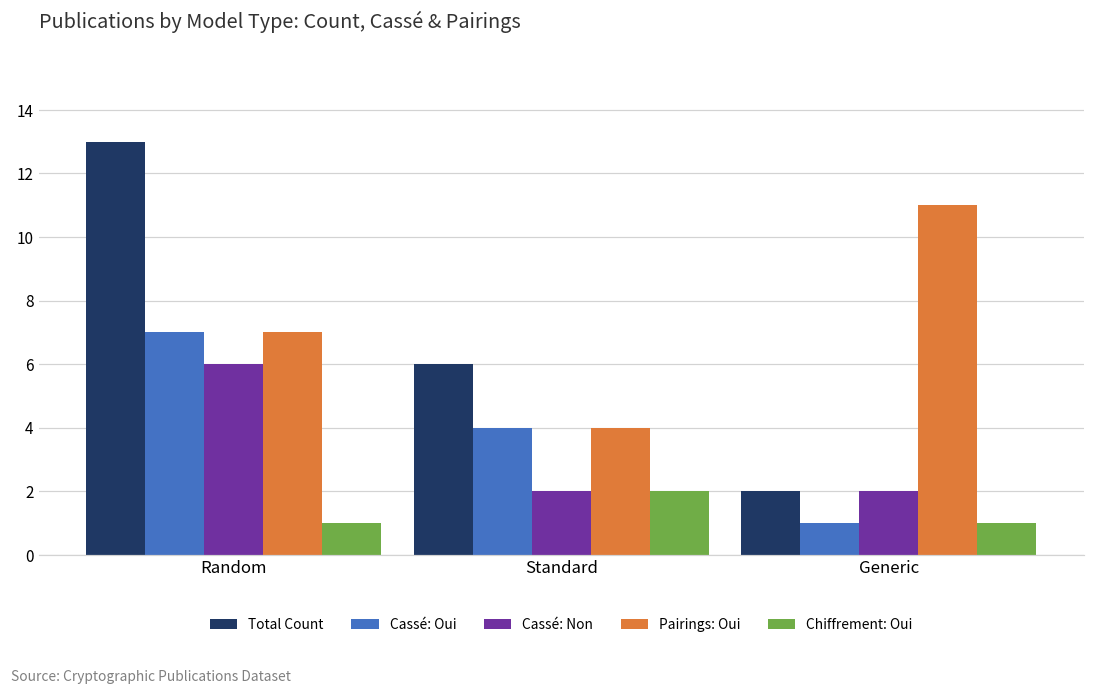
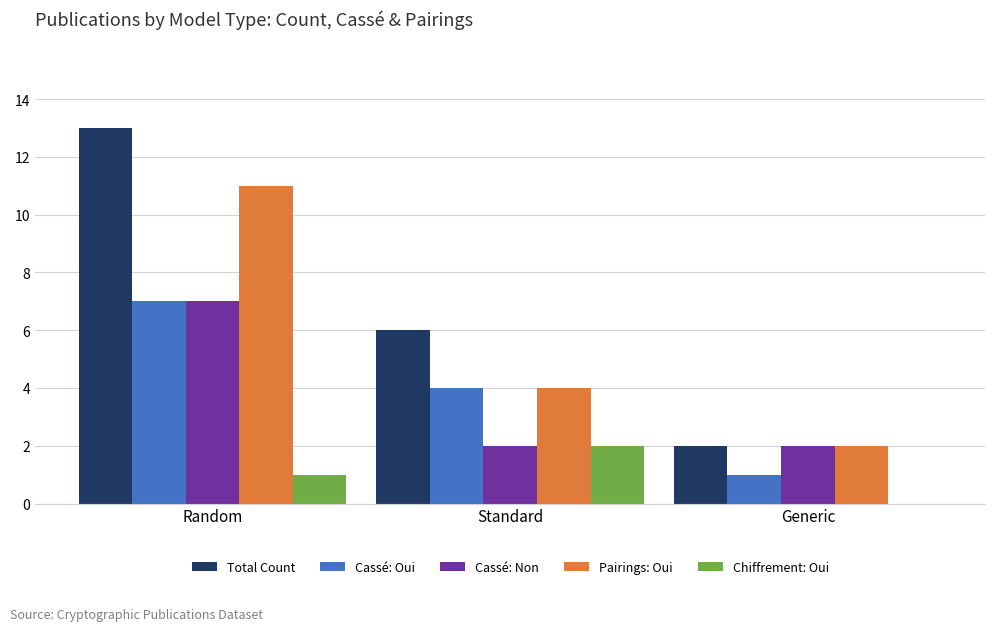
Cassé: Non, Random: 6 -> 7
Pairings: Oui, Random: 7 -> 11
Pairings: Oui, Generic: 11 -> 2
Chiffrement: Oui, Generic: 1 -> 0
